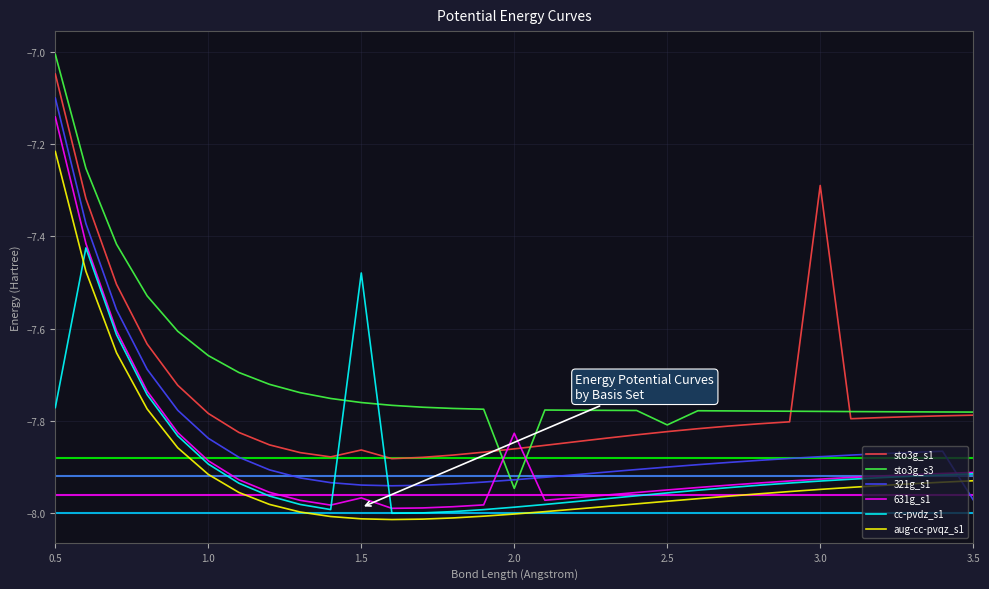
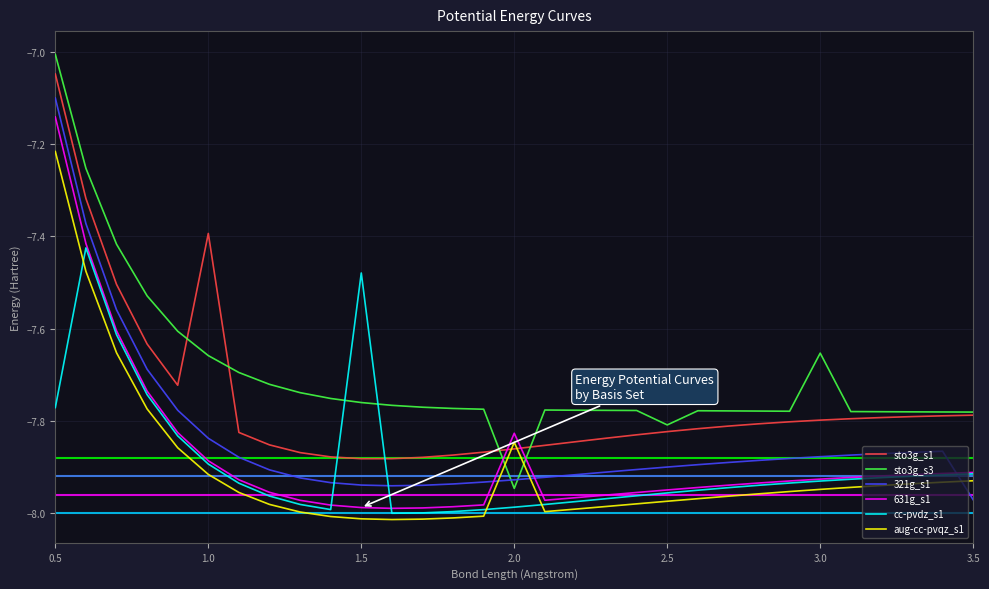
sto3g_s1, 1.0: -7.78 -> -7.39
sto3g_s1, 1.5: -7.86 -> -7.88
631g_s1, 1.5: -7.97 -> -7.99
aug-cc-pvqz_s1, 2.0: -8.00 -> -7.85
sto3g_s1, 3.0: -7.29 -> -7.80
sto3g_s3, 3.0: -7.78 -> -7.65
